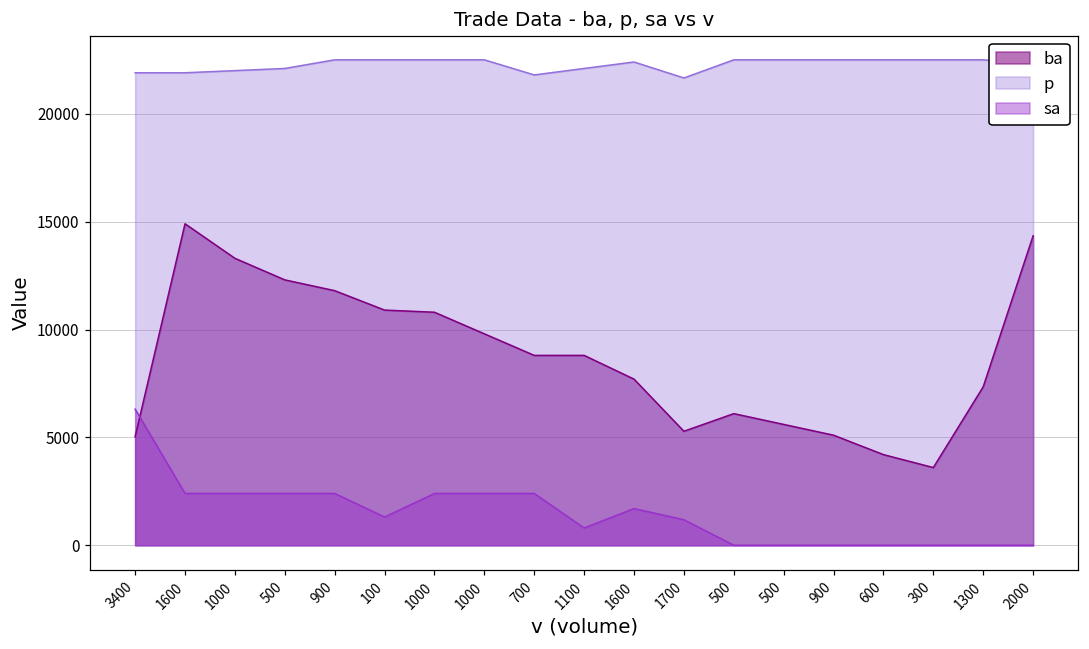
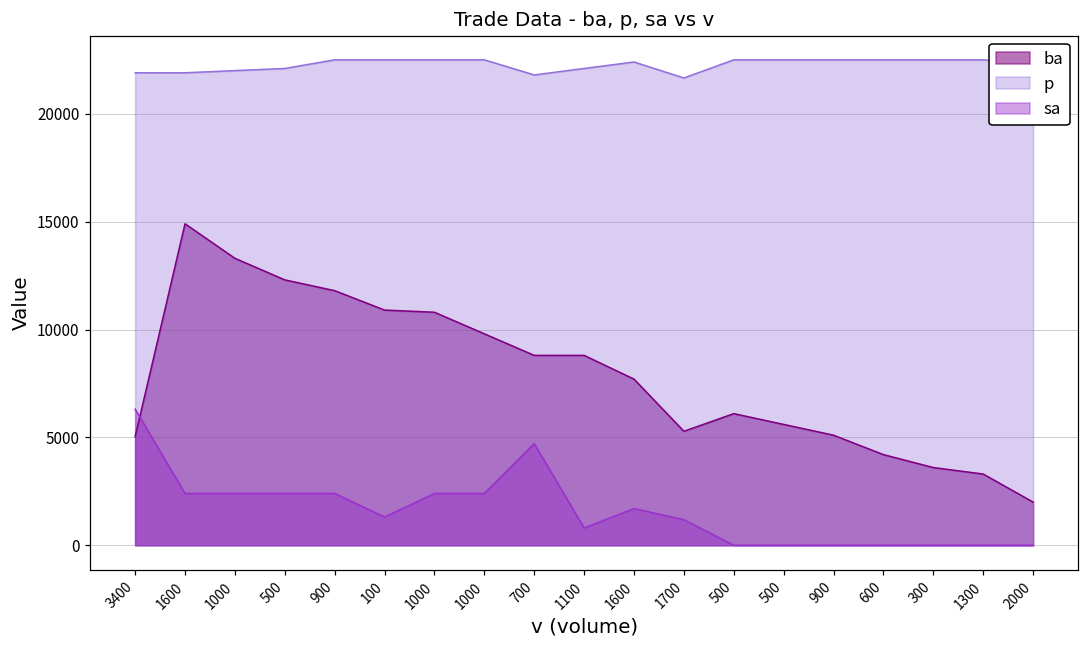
sa, 700: 2400 -> 4700
ba, 1300: 7300 -> 3300
ba, 2000: 14300 -> 2000
